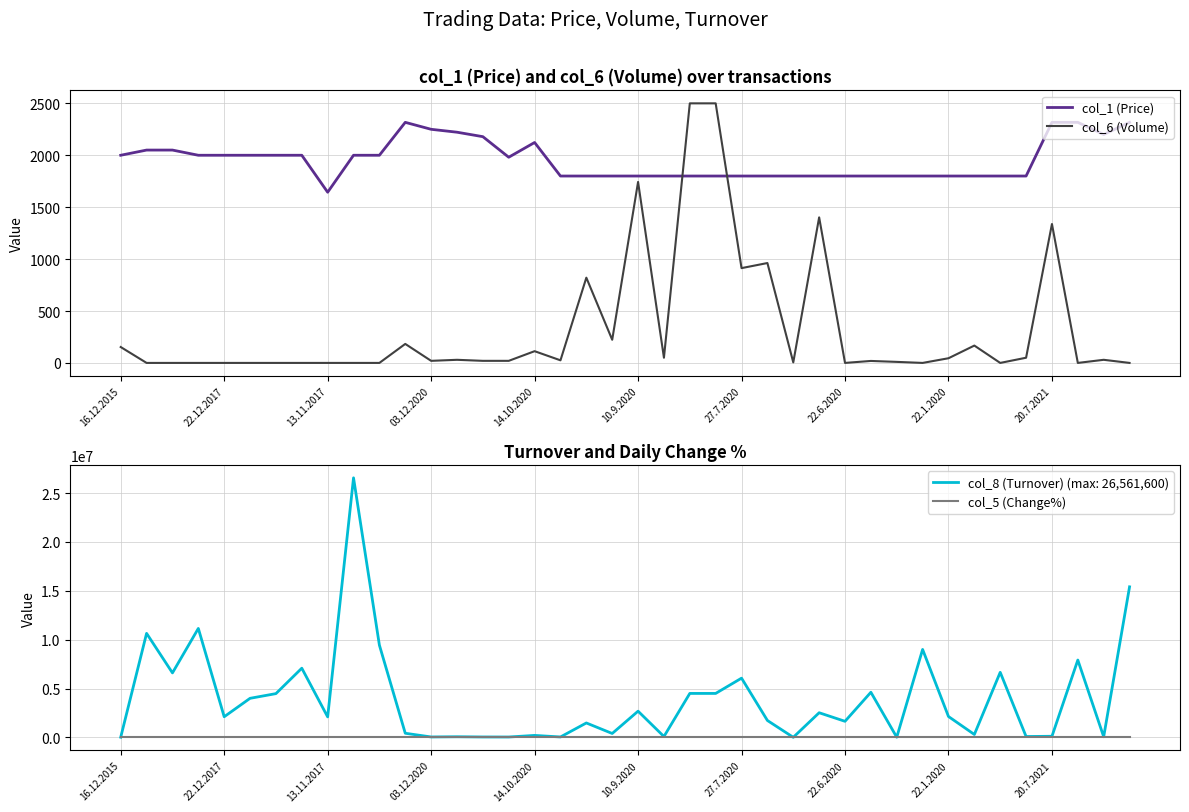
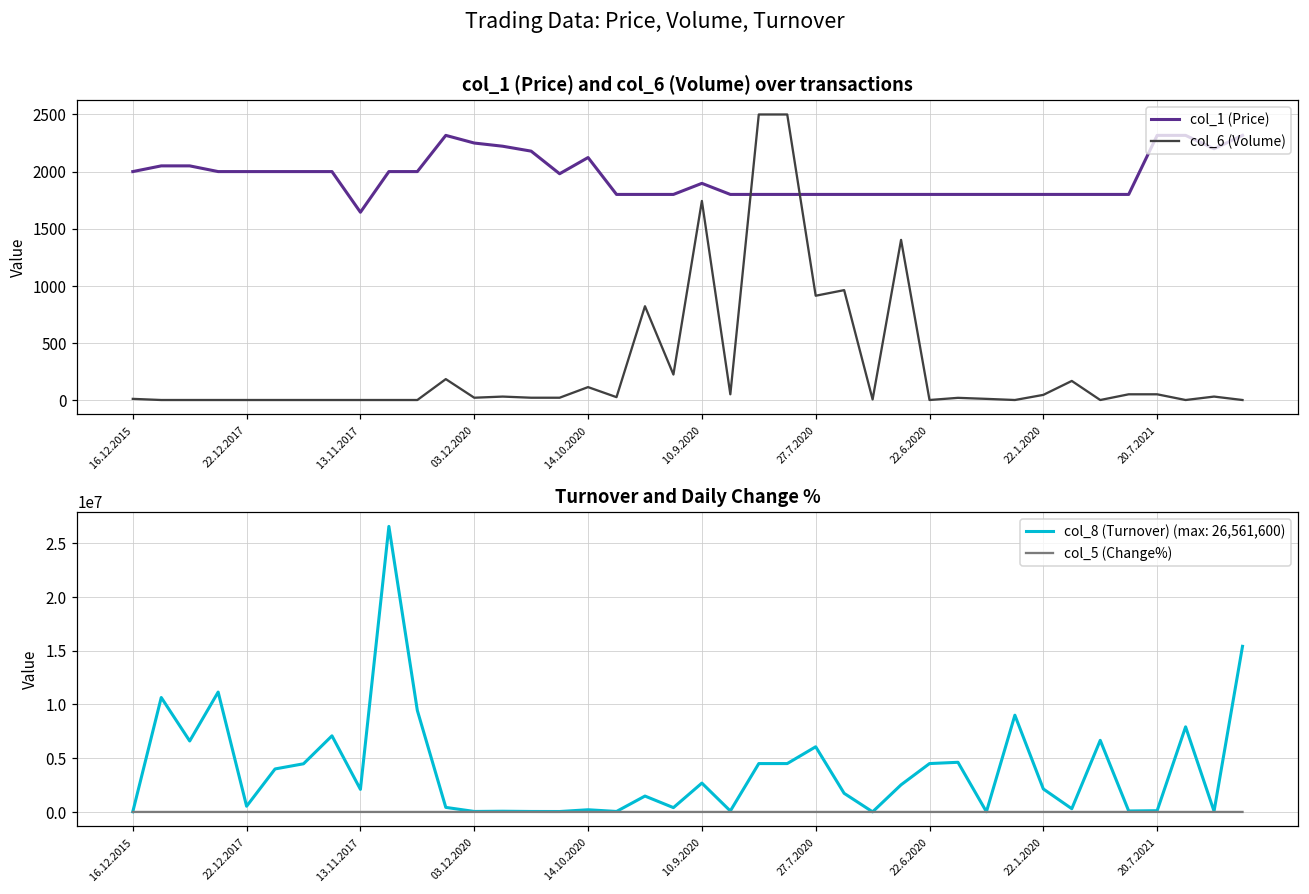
col_1 (Price) and col_6 (Volume) over transactions, col_6 (Volume), 16.12.2015: 150 -> 10
col_1 (Price) and col_6 (Volume) over transactions, col_1 (Price), 10.9.2020: 1800 -> 1900
col_1 (Price) and col_6 (Volume) over transactions, col_6 (Volume), 20.7.2021: 1340 -> 50
Turnover and Daily Change %, col_8 (Turnover) (max: 26,561,600), 22.12.2017: 2000000 -> 1000000
Turnover and Daily Change %, col_8 (Turnover) (max: 26,561,600), 22.6.2020: 2000000 -> 5000000
